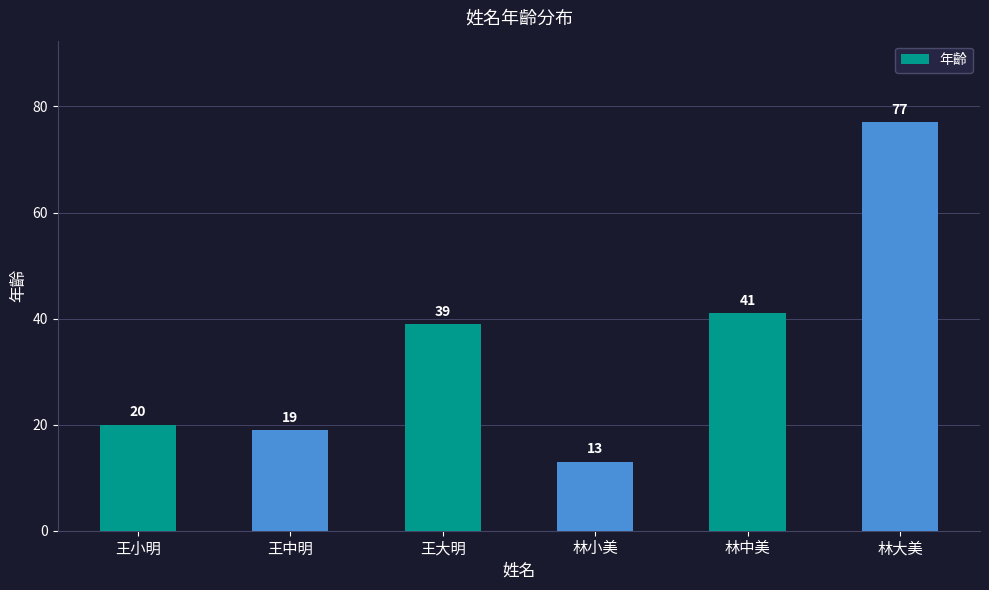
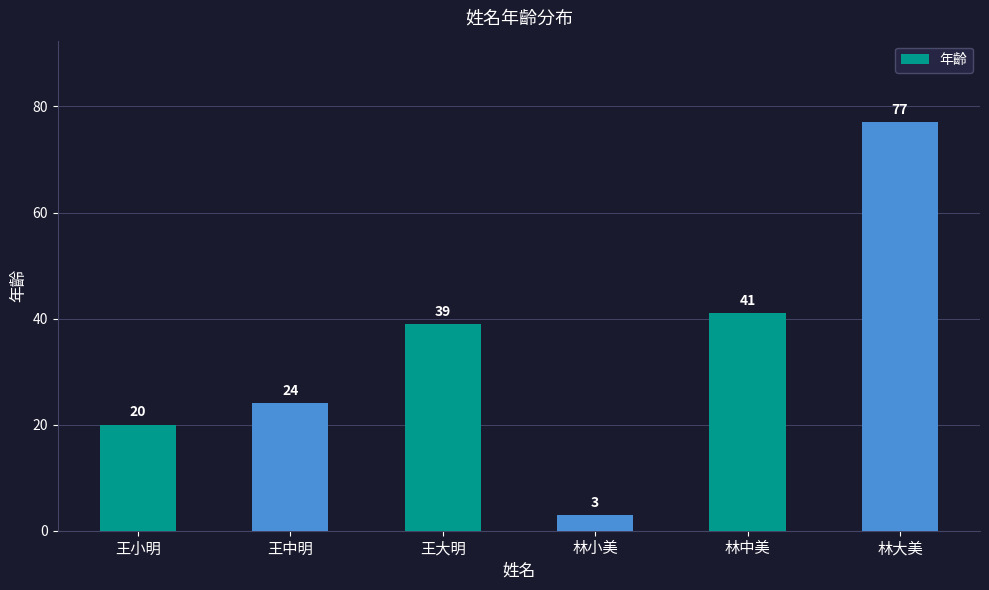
王中明: 19 -> 24
林小美: 13 -> 3
